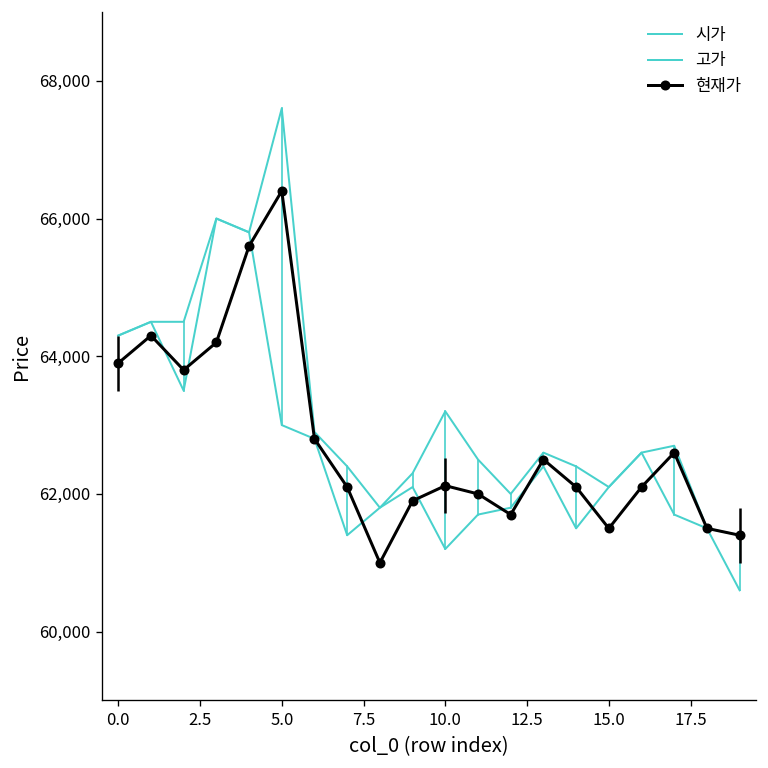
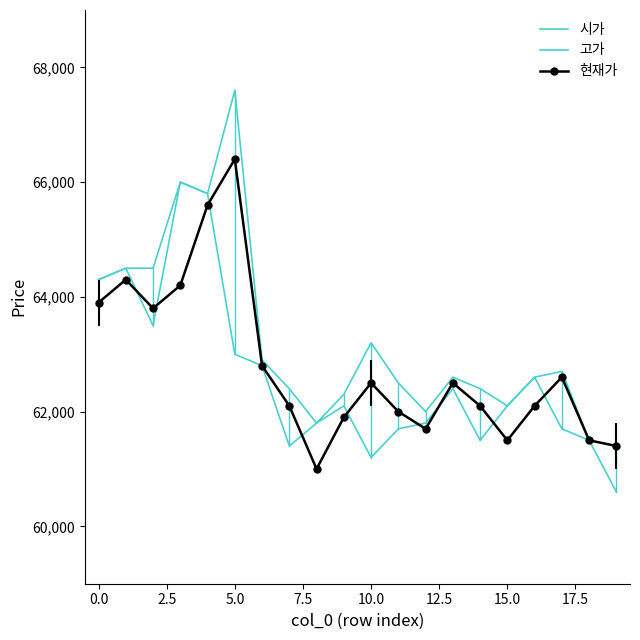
현재가, 10.0: 62,100 -> 62,500
